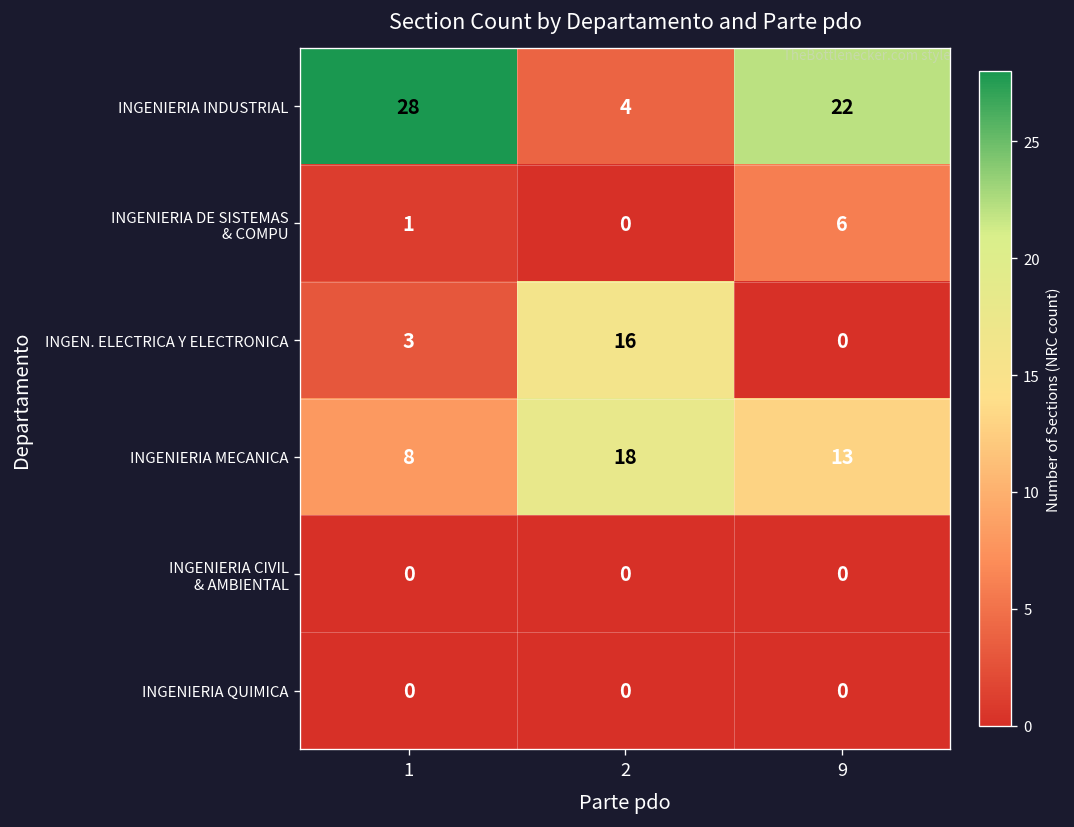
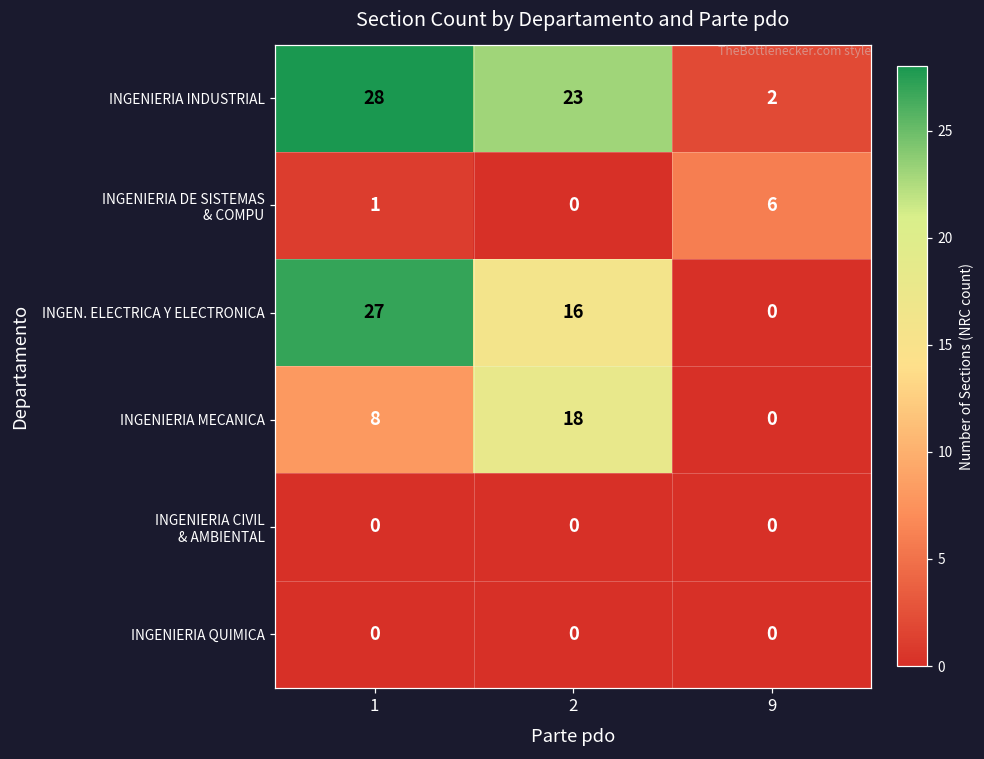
INGENIERIA INDUSTRIAL, 2: 4 -> 23
INGENIERIA INDUSTRIAL, 9: 22 -> 2
INGEN. ELECTRICA Y ELECTRONICA, 1: 3 -> 27
INGENIERIA MECANICA, 9: 13 -> 0
